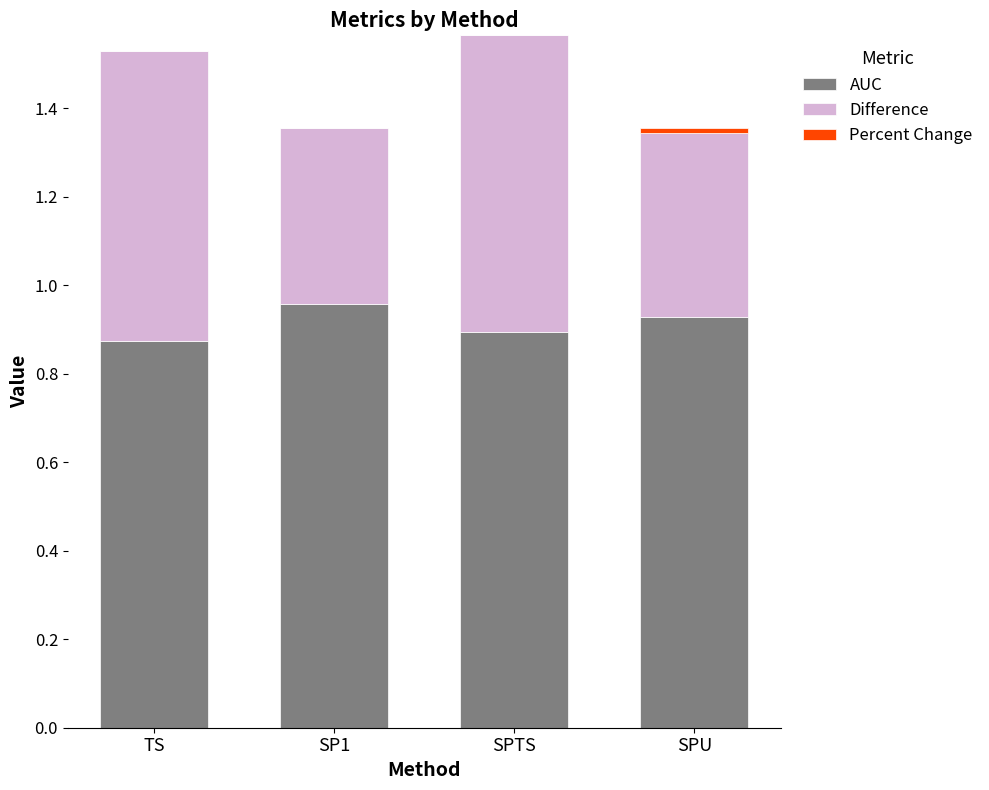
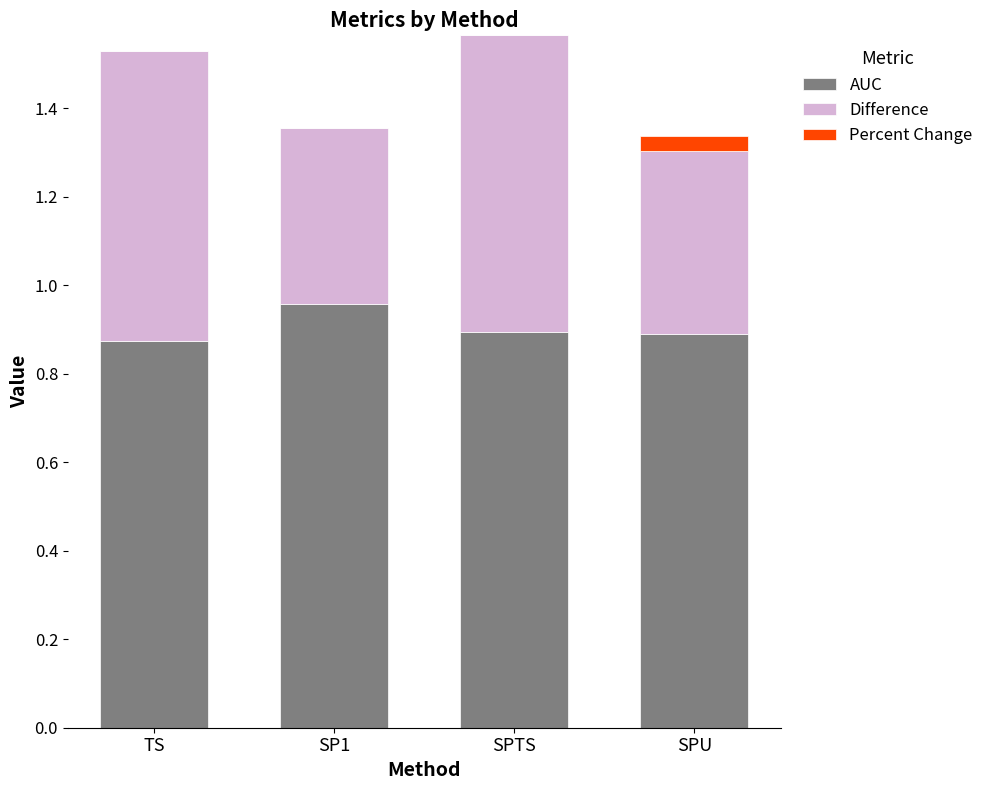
AUC, SPU: 0.93 -> 0.89
Percent Change, SPU: 0.01 -> 0.03
